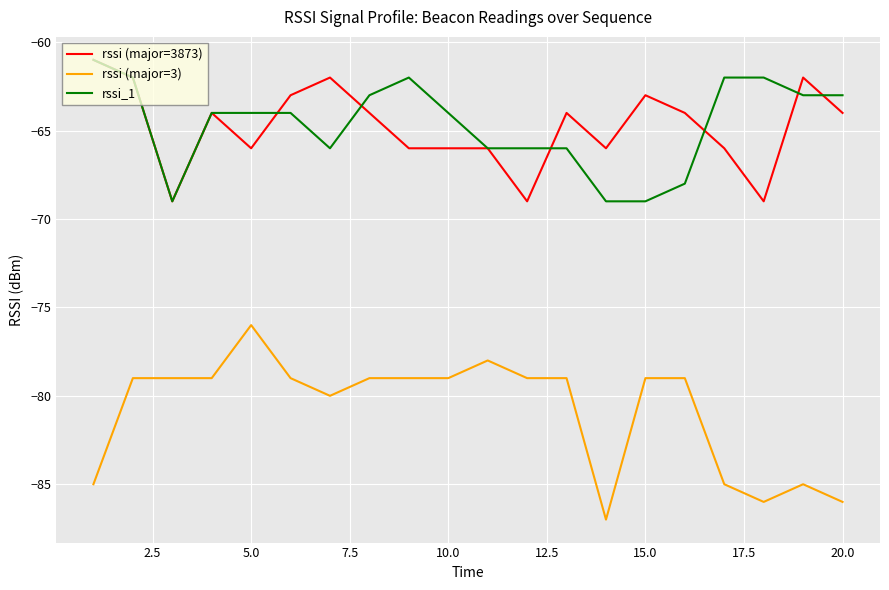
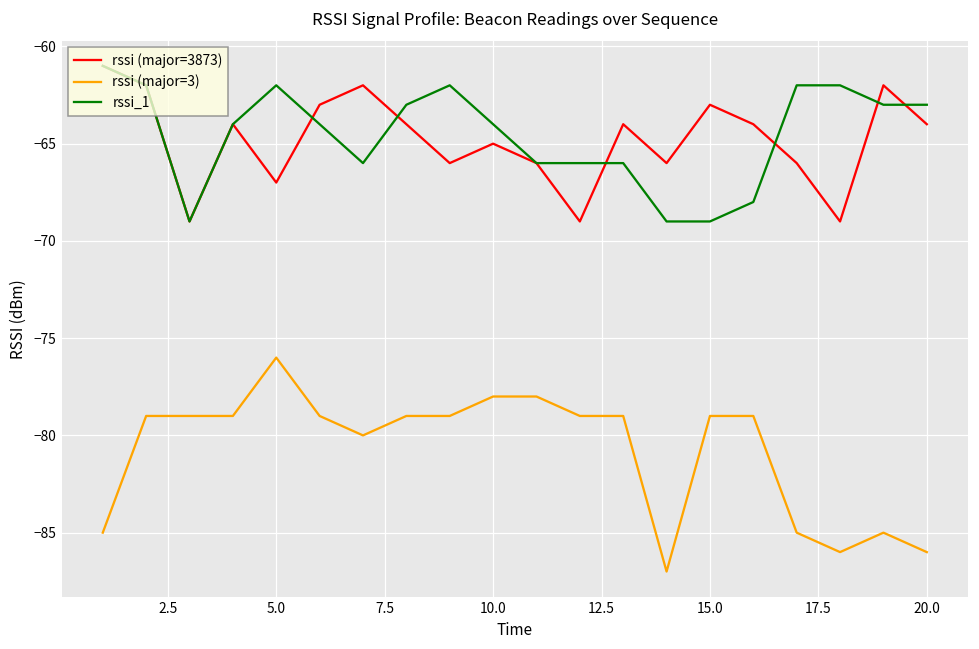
rssi (major=3873), 5.0: -66 -> -67
rssi_1, 5.0: -64 -> -62
rssi (major=3873), 10.0: -66 -> -65
rssi (major=3), 10.0: -79 -> -78
